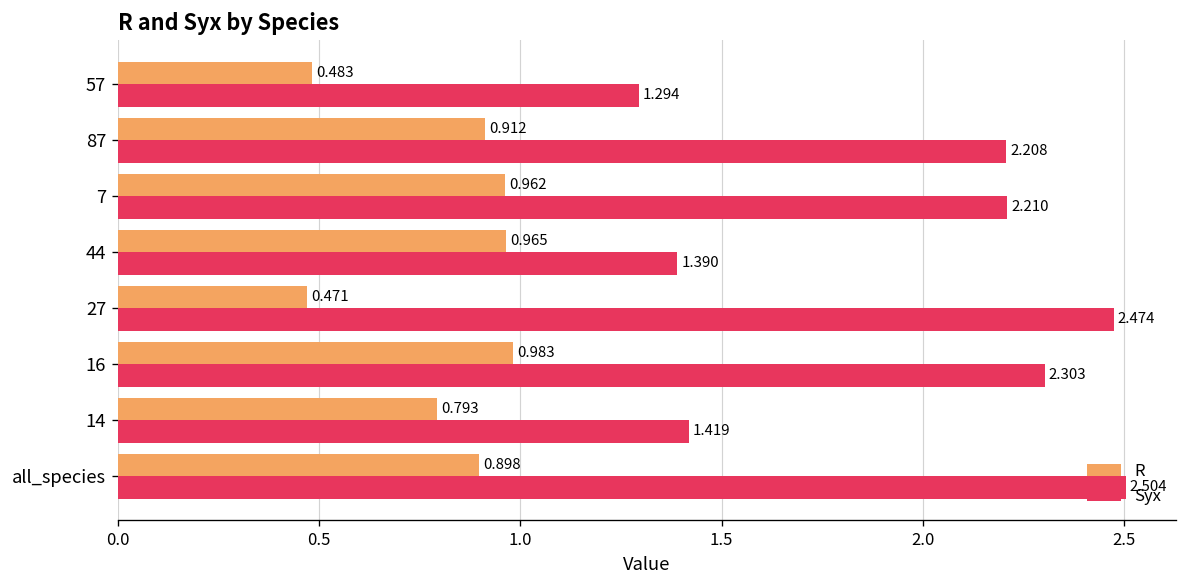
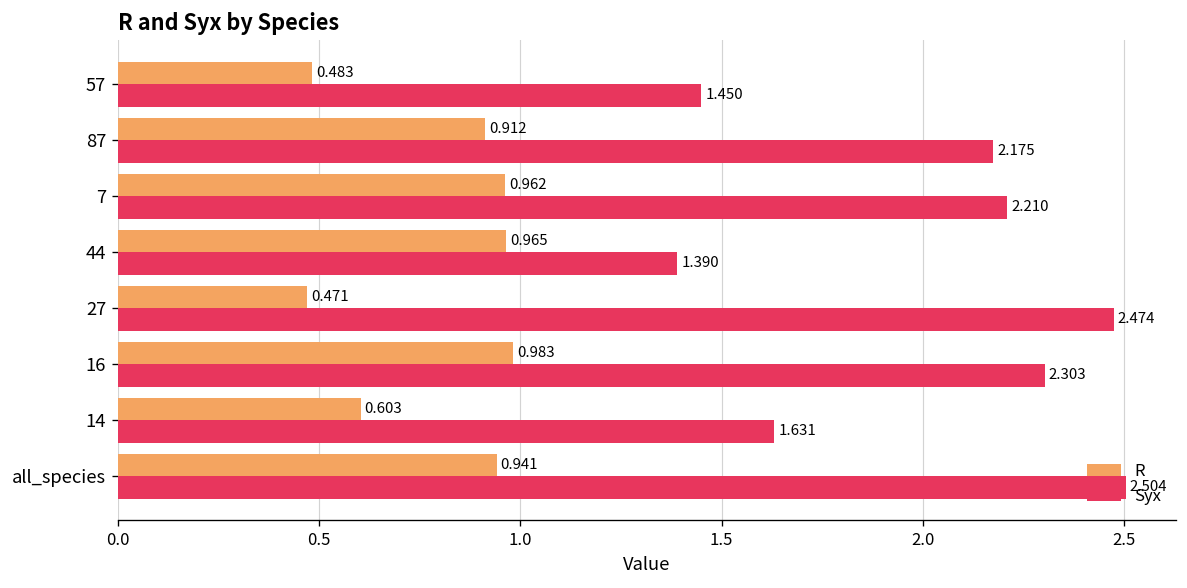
Syx, 57: 1.294 -> 1.450
Syx, 87: 2.208 -> 2.175
R, 14: 0.793 -> 0.603
Syx, 14: 1.419 -> 1.631
R, all_species: 0.898 -> 0.941
